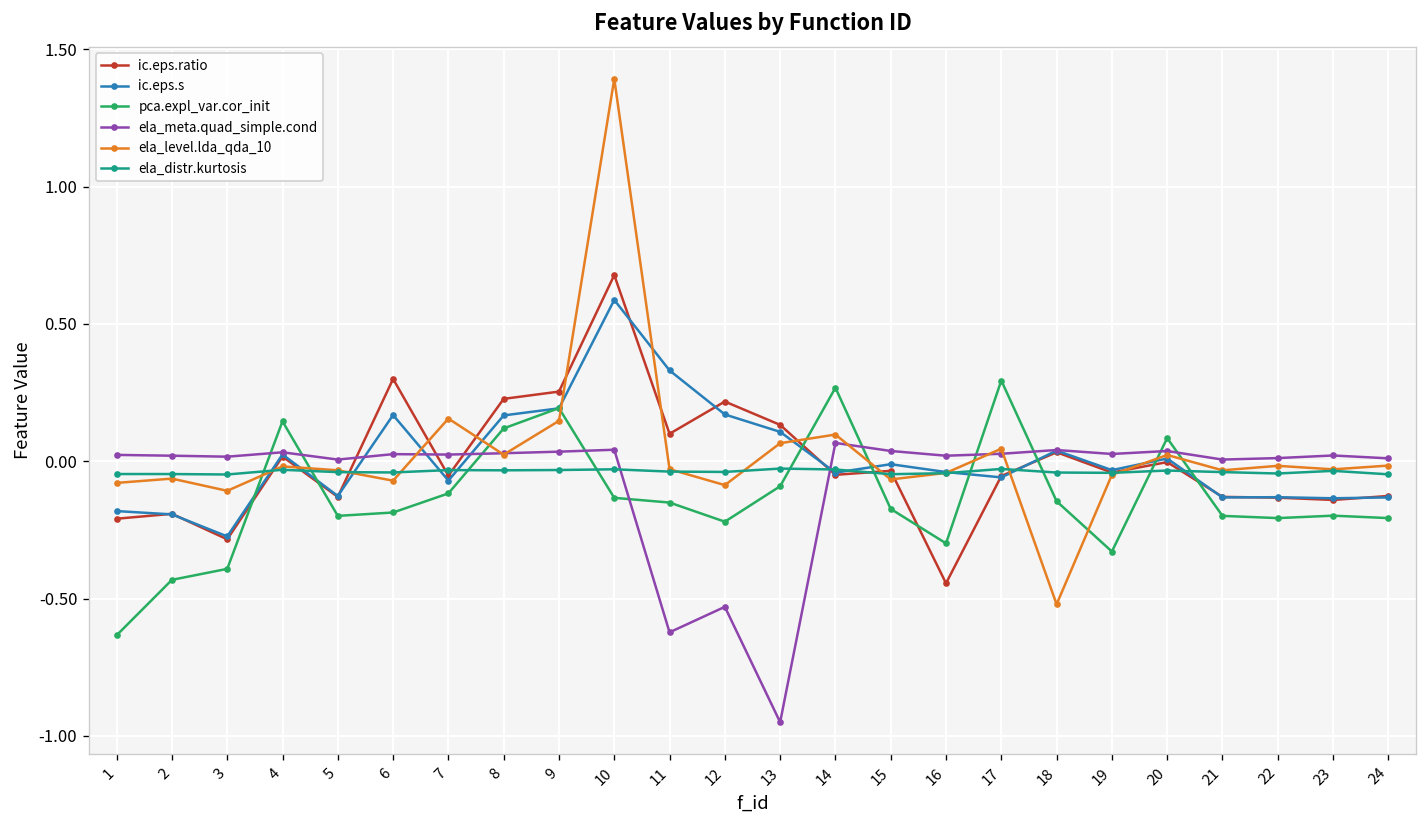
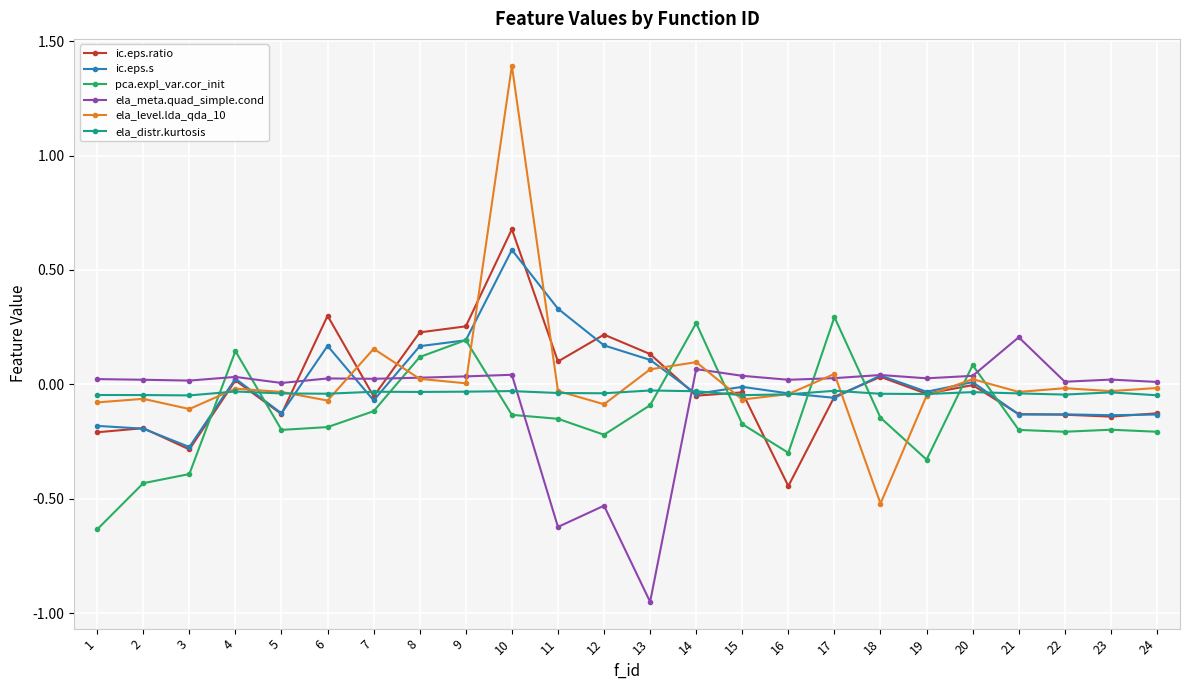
ela_level.lda_qda_10, 9: 0.15 -> 0.00
ela_meta.quad_simple.cond, 21: 0.01 -> 0.21
